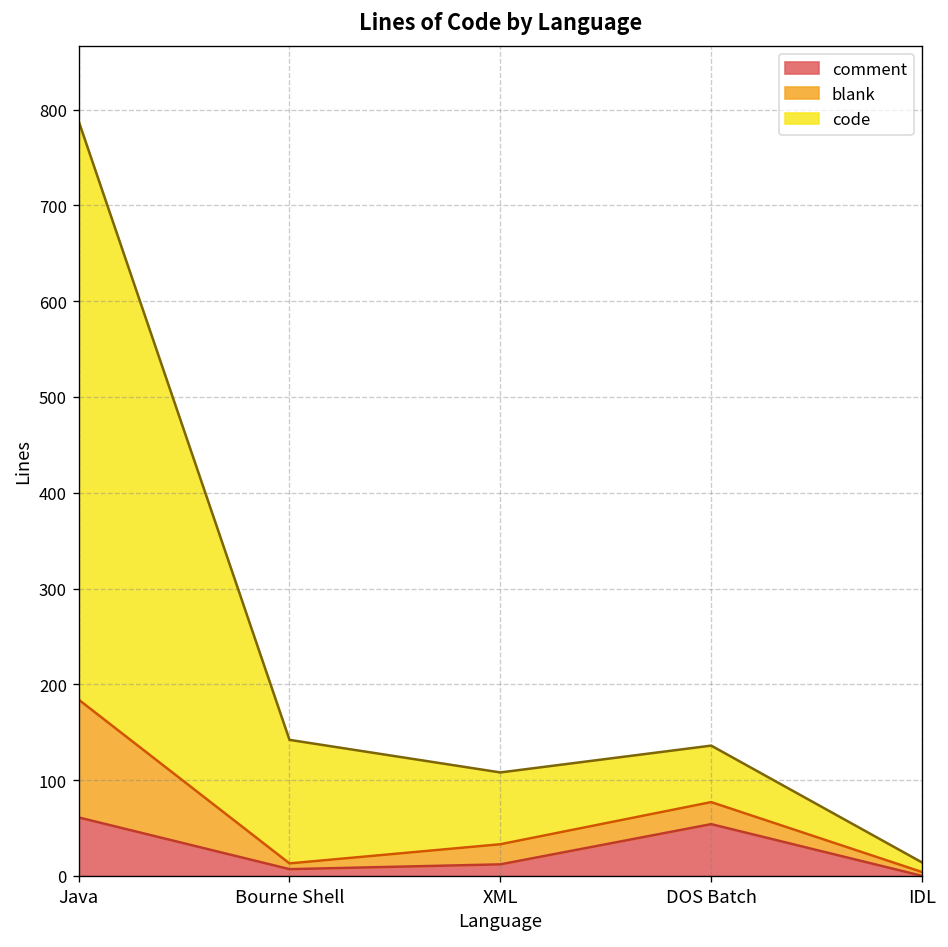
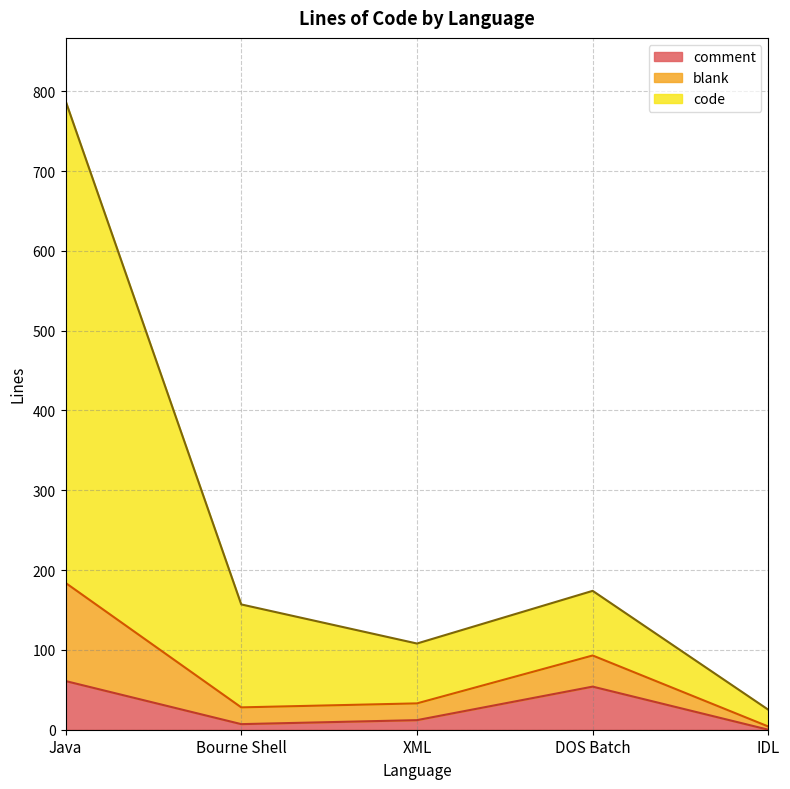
blank, Bourne Shell: 10 -> 20
blank, DOS Batch: 20 -> 40
code, DOS Batch: 60 -> 80
code, IDL: 10 -> 20
